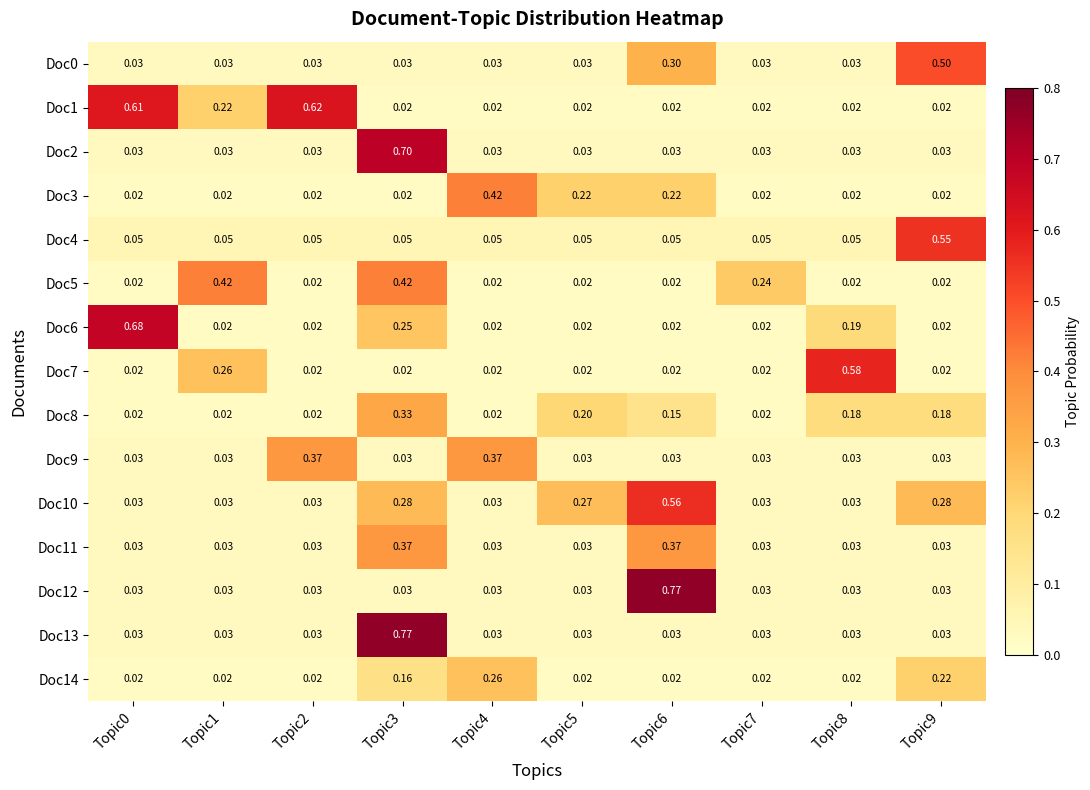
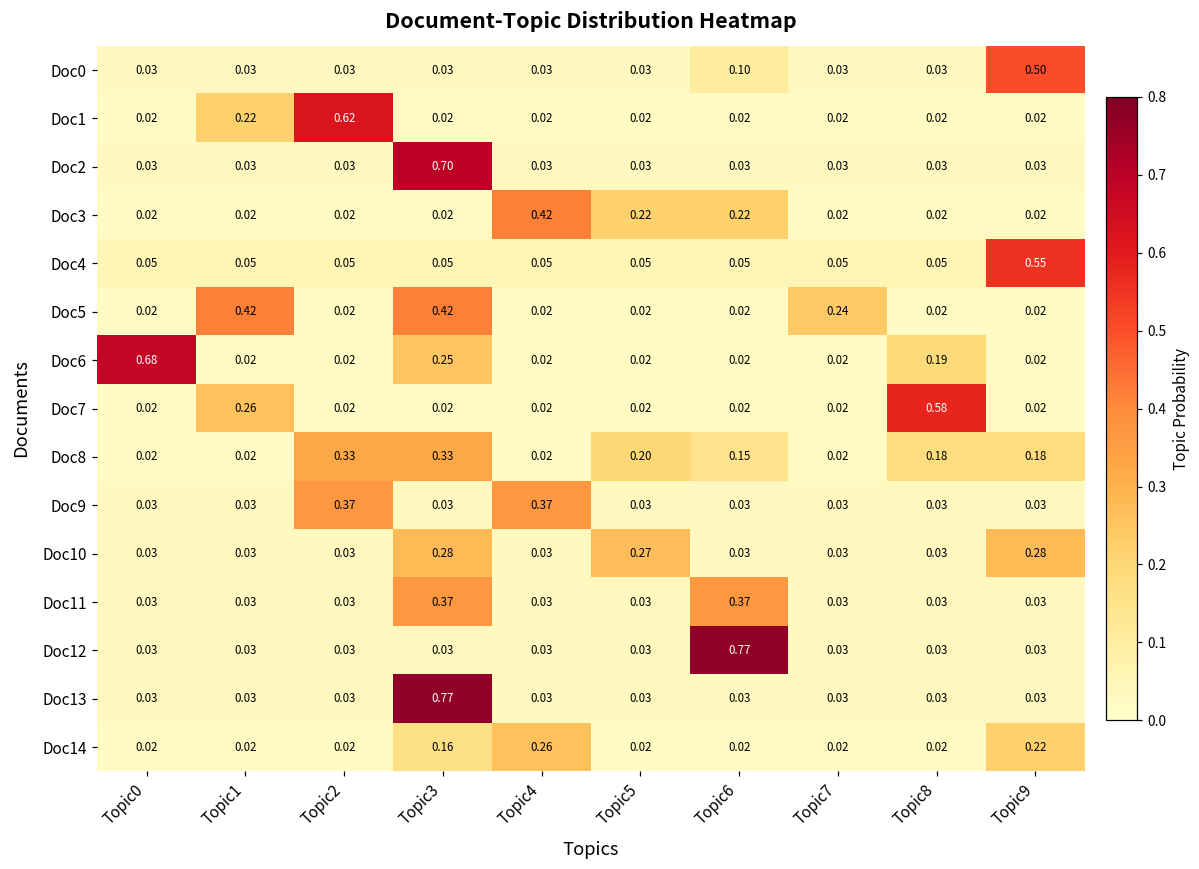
Doc0, Topic6: 0.30 -> 0.10
Doc1, Topic0: 0.61 -> 0.02
Doc8, Topic2: 0.02 -> 0.33
Doc10, Topic6: 0.56 -> 0.03
